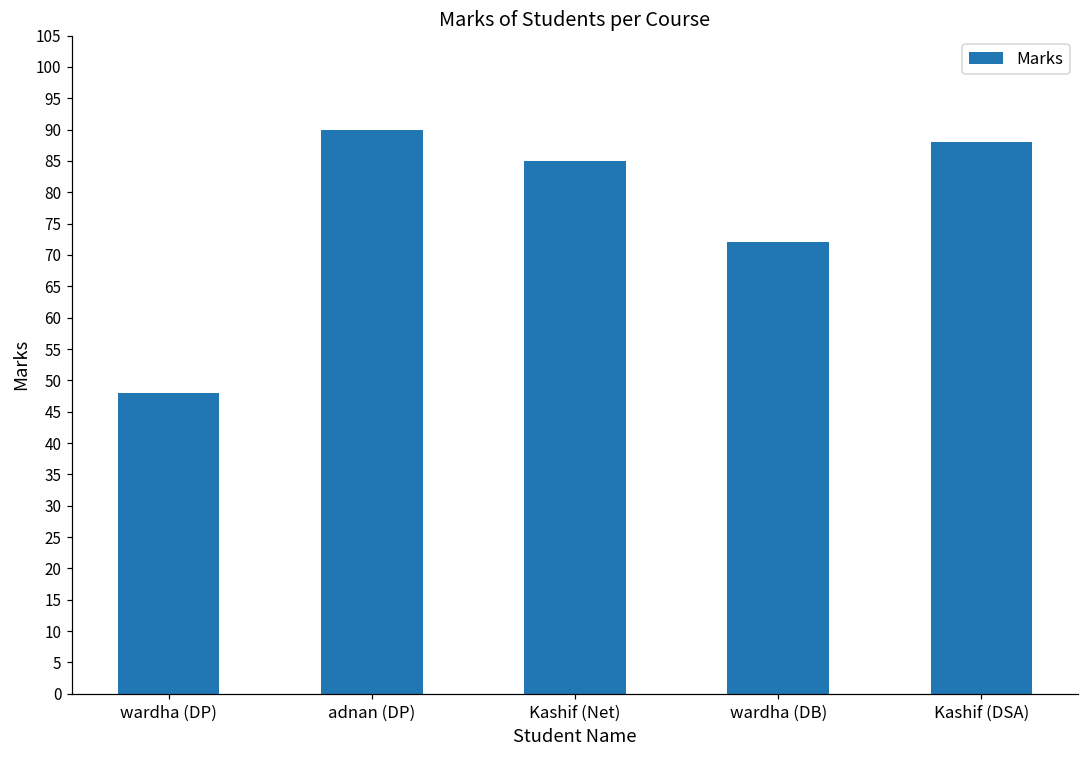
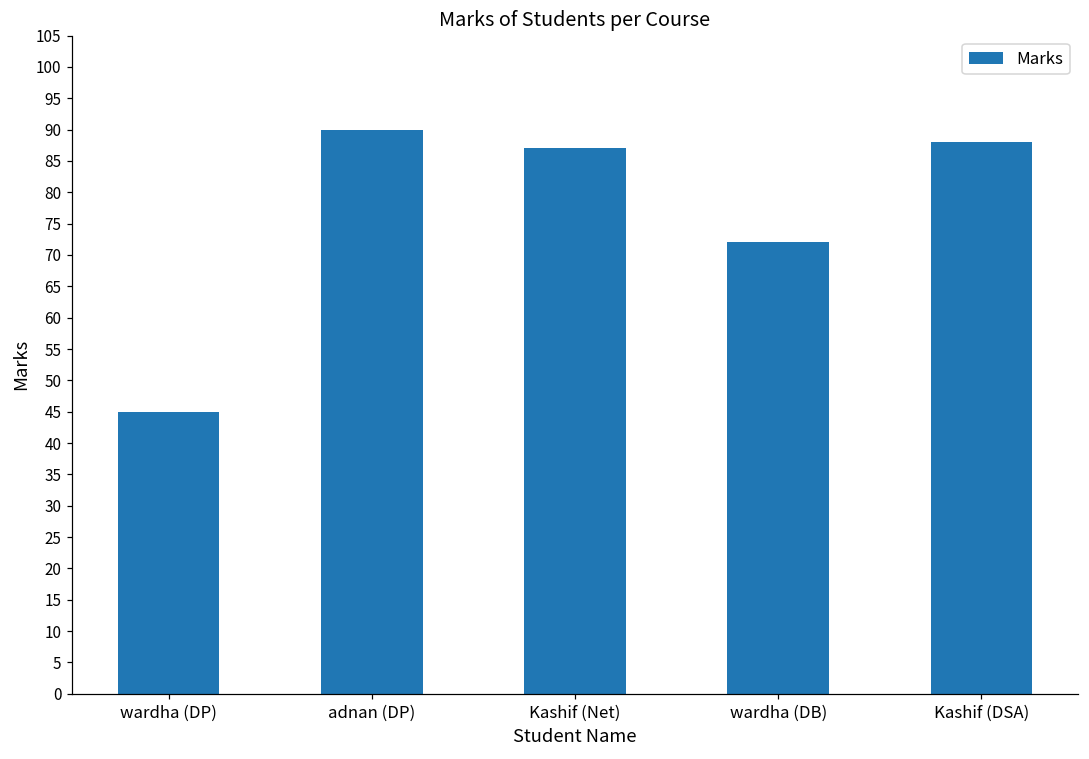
wardha (DP): 48 -> 45
Kashif (Net): 85 -> 87
